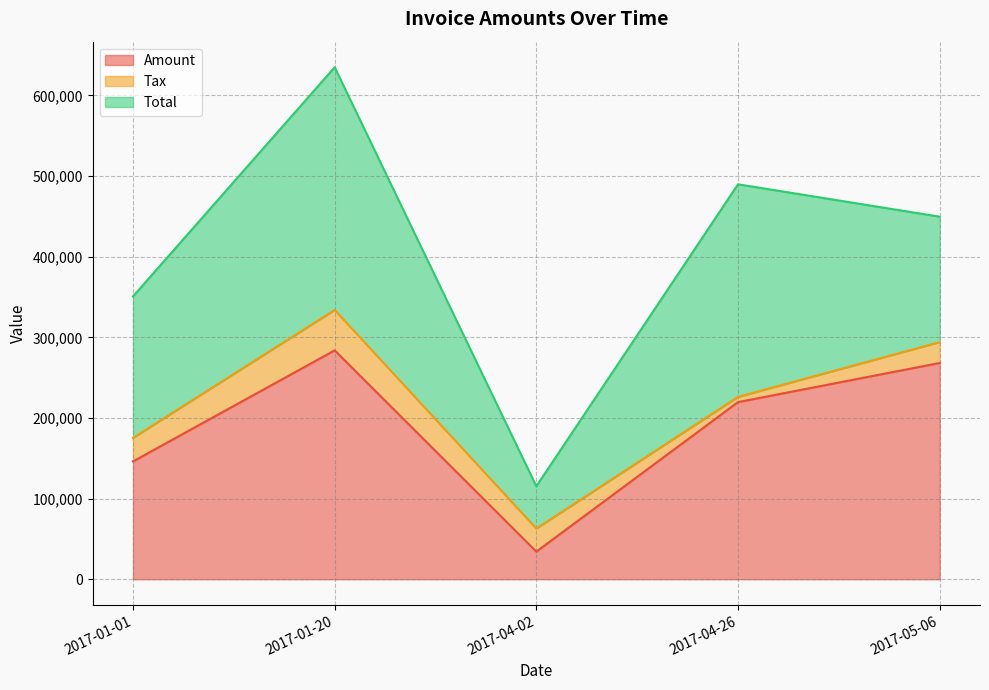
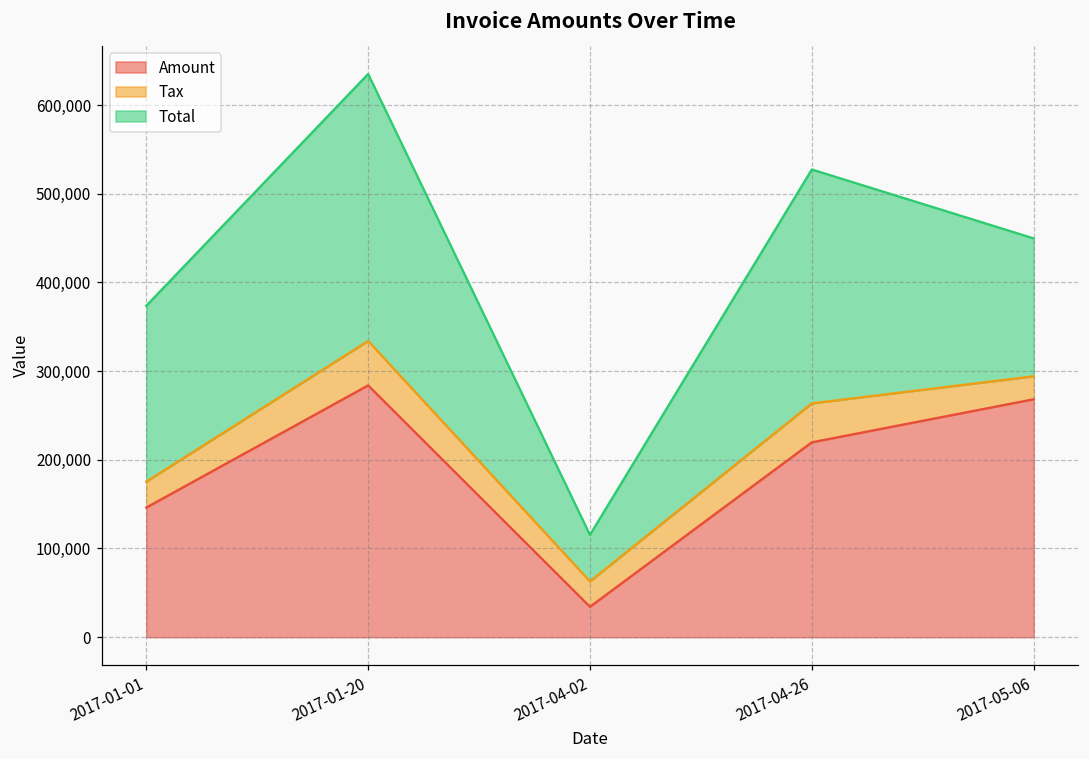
Total, 2017-01-01: 180,000 -> 200,000
Tax, 2017-04-26: 10,000 -> 40,000
